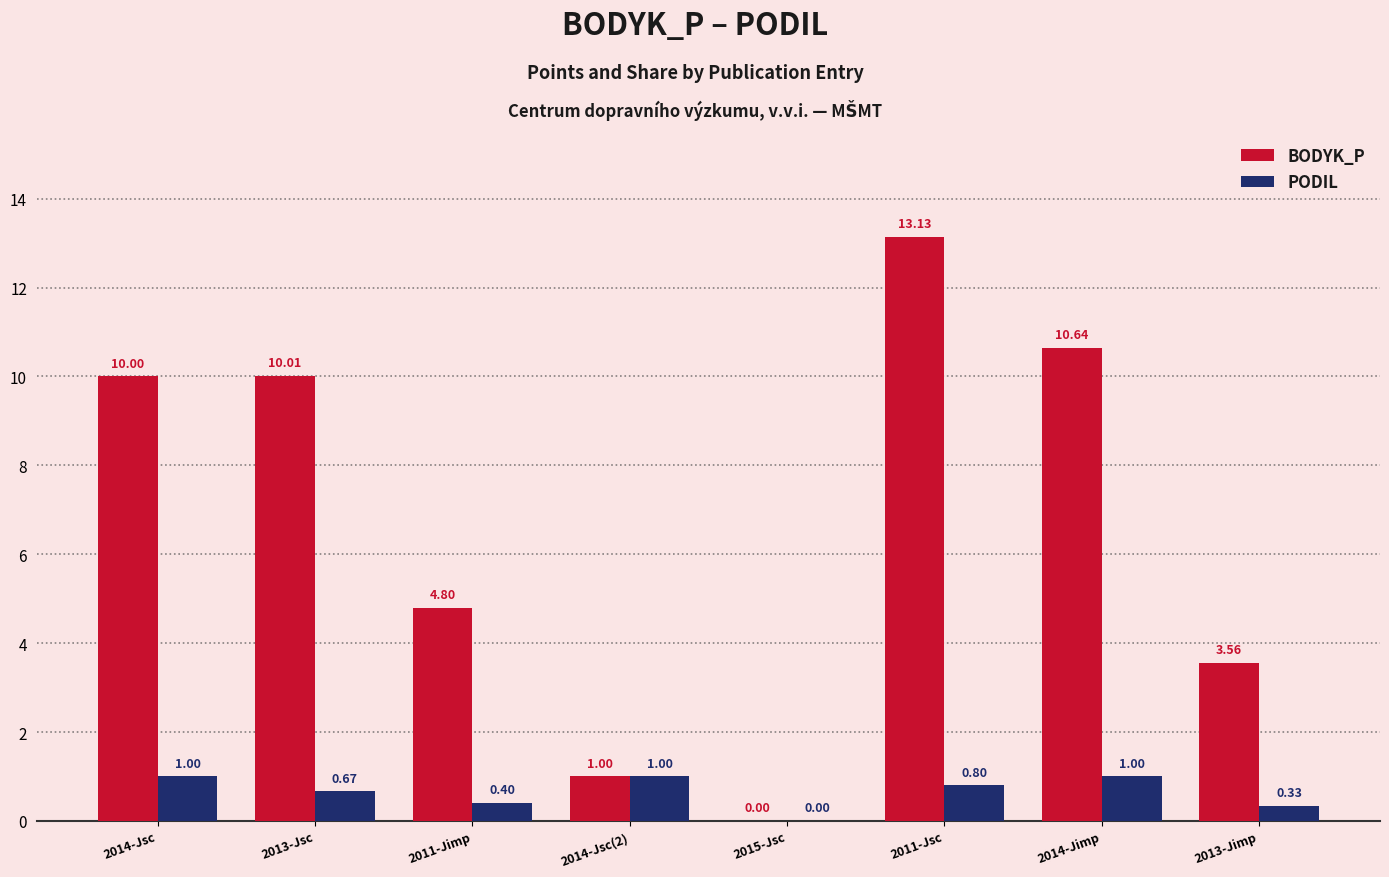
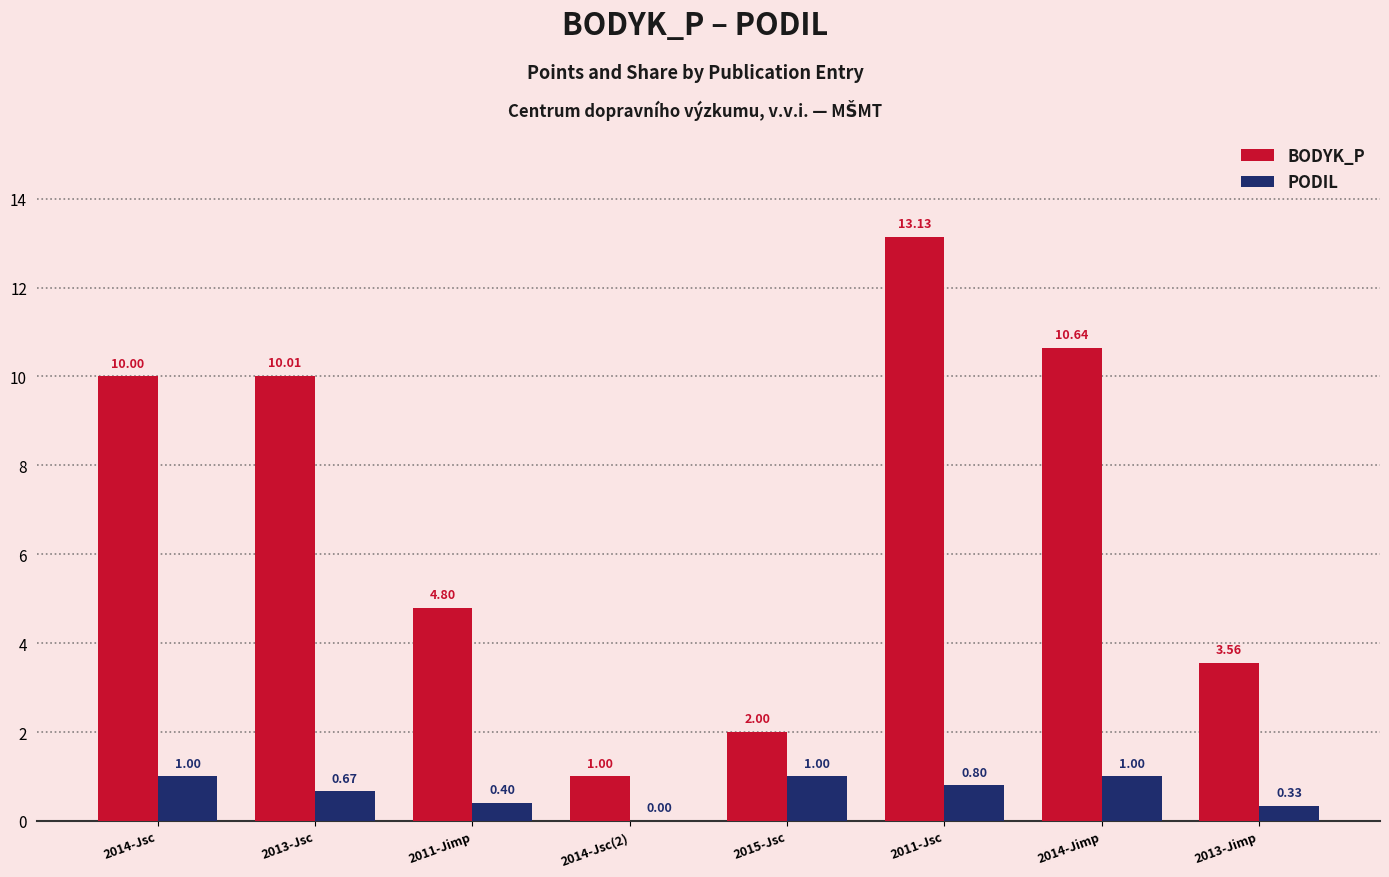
PODIL, 2014-Jsc(2): 1.00 -> 0.00
BODYK_P, 2015-Jsc: 0.00 -> 2.00
PODIL, 2015-Jsc: 0.00 -> 1.00
